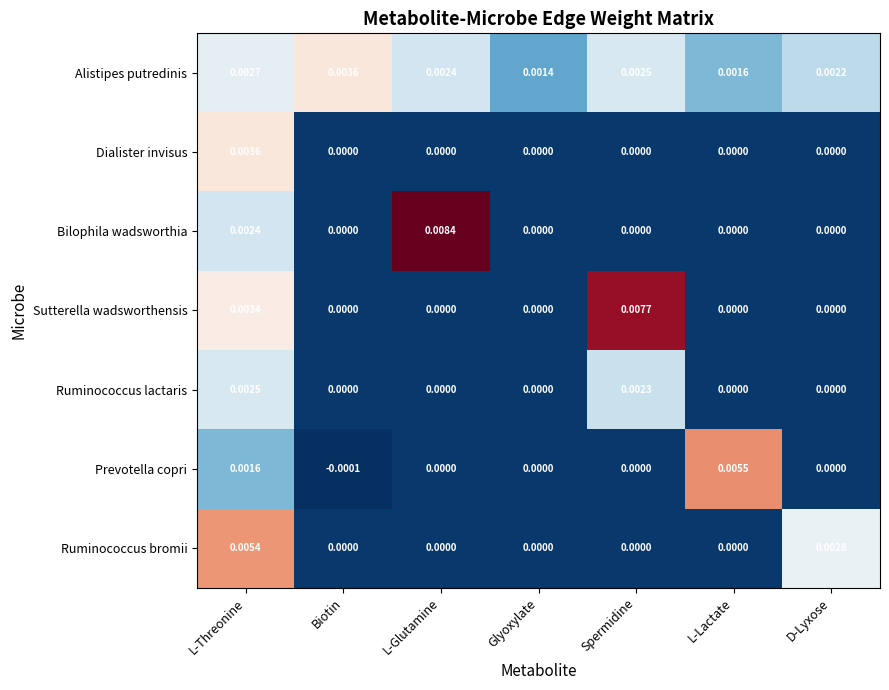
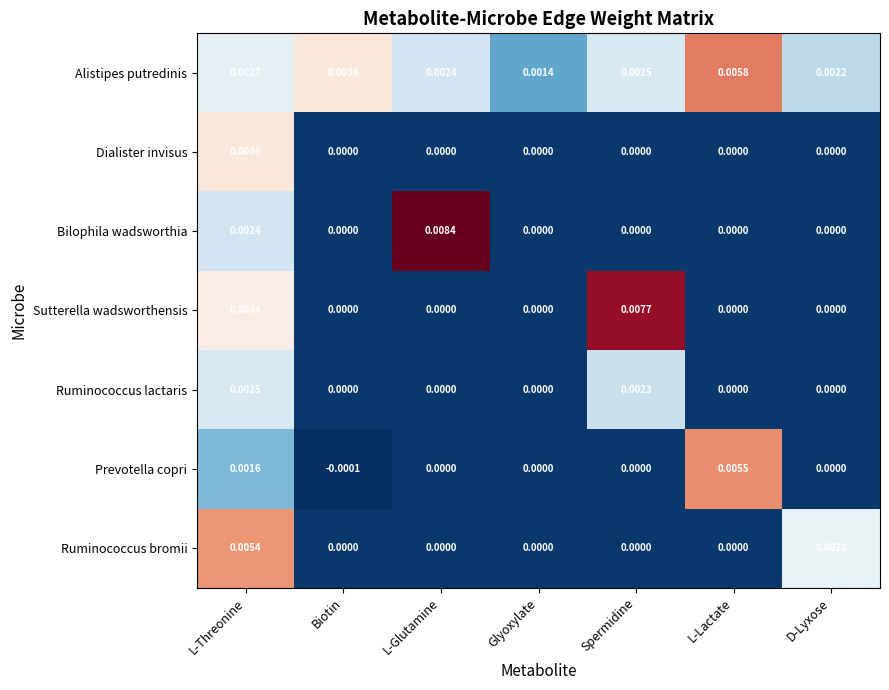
Alistipes putredinis, L-Lactate: 0.0016 -> 0.0058
